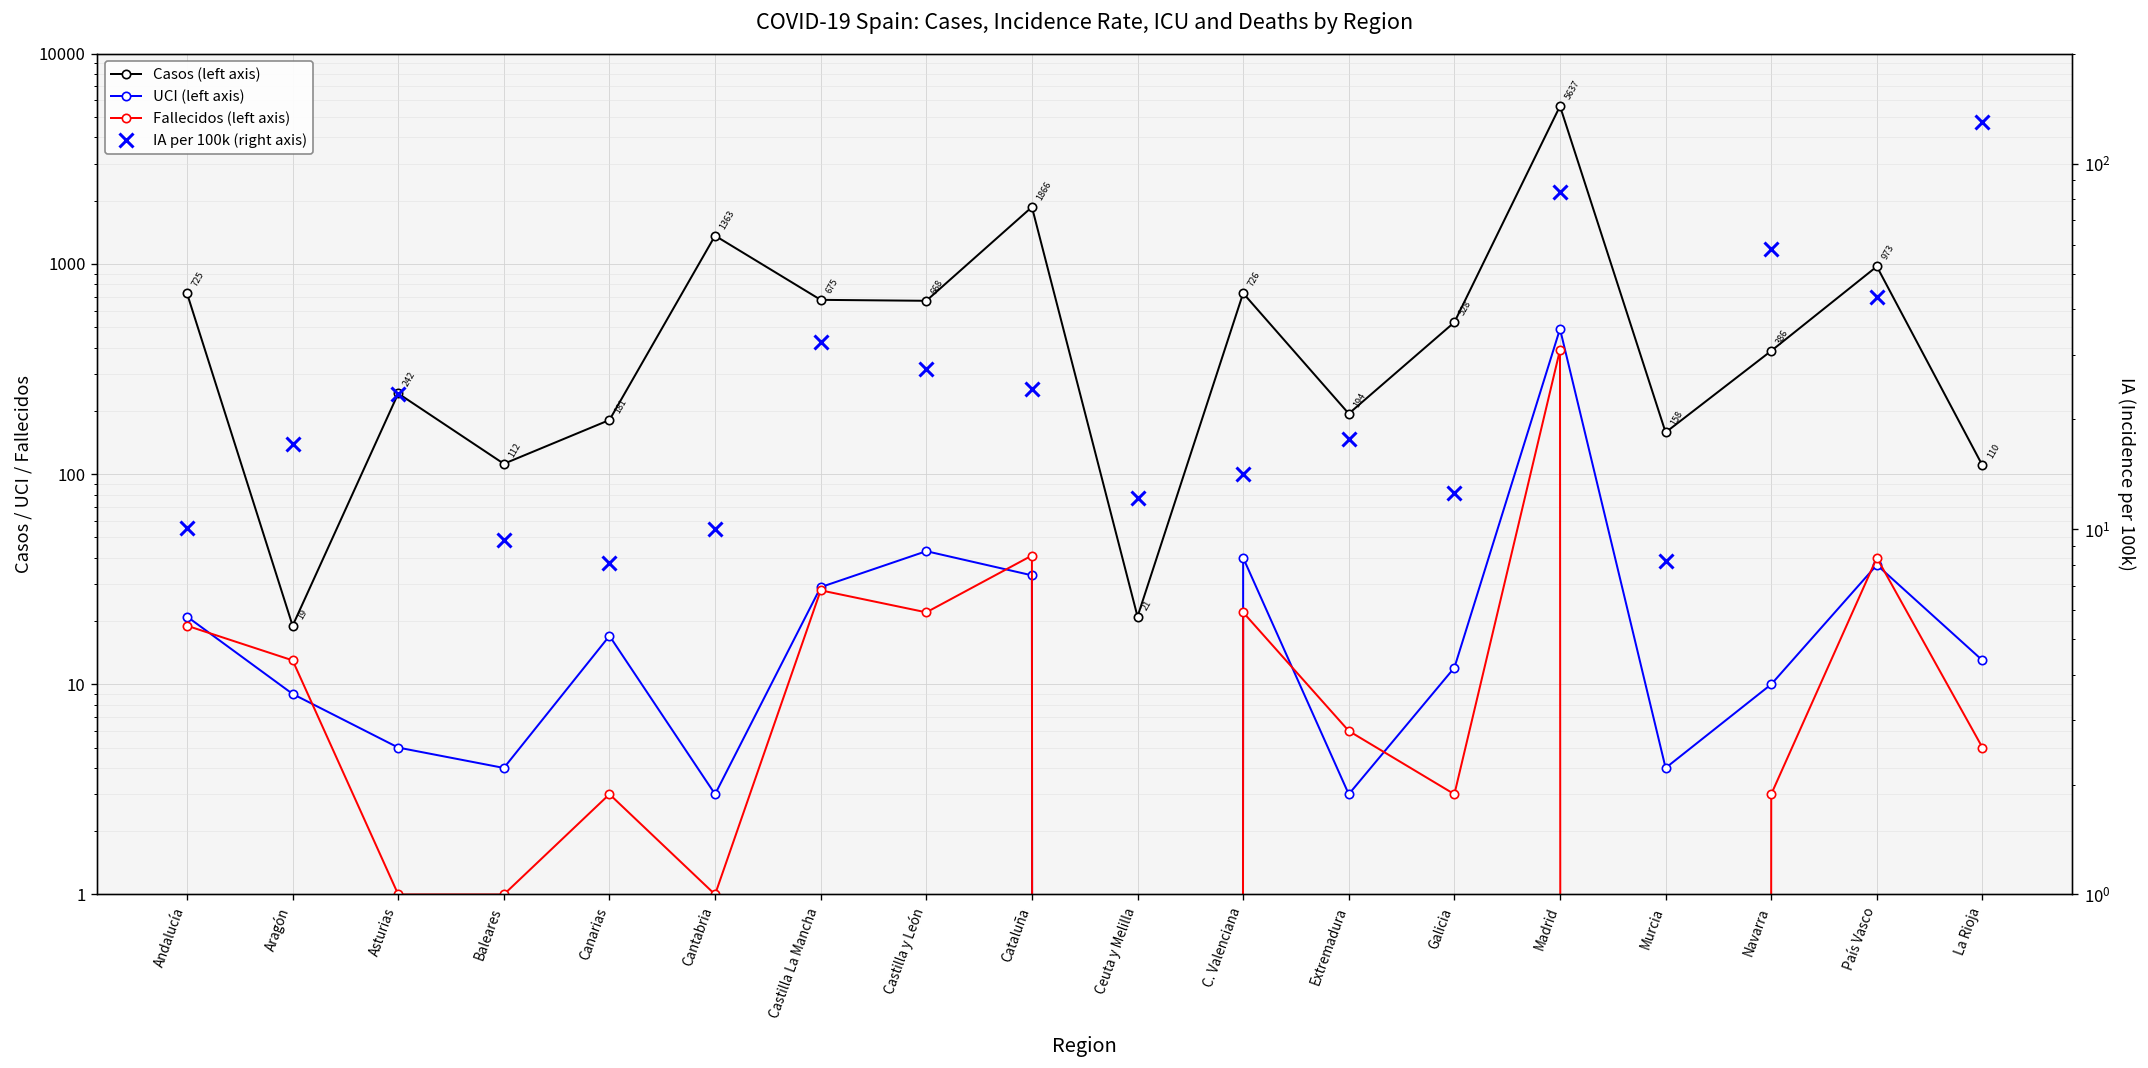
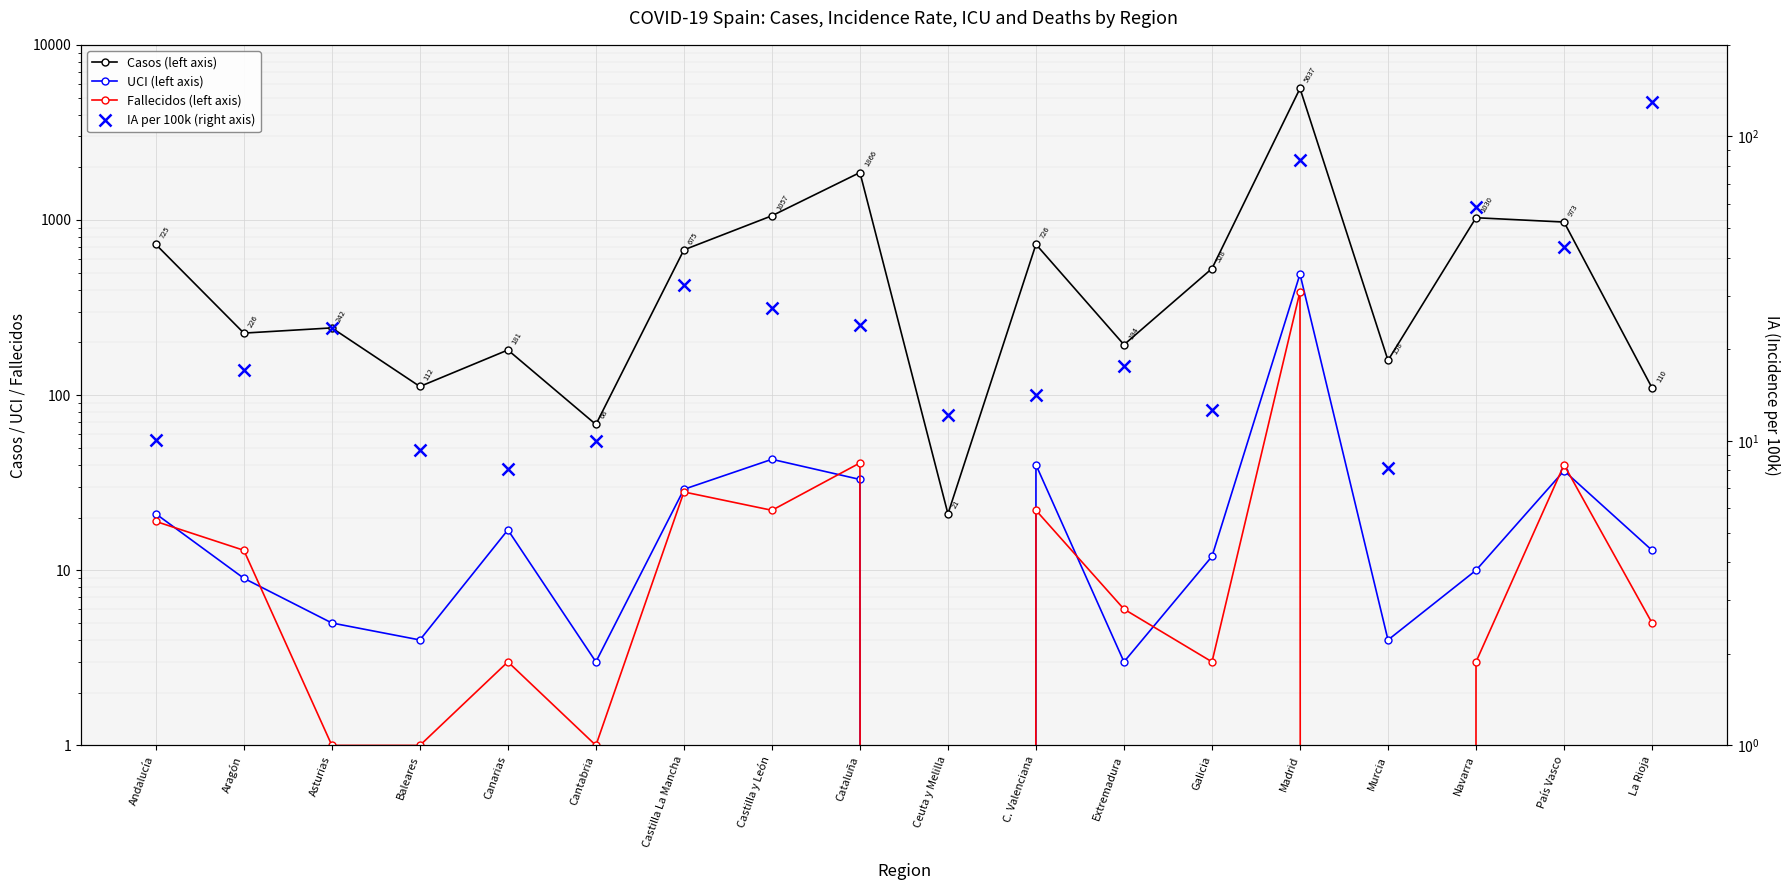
Casos (left axis), Aragón: 19 -> 226
Casos (left axis), Cantabria: 1363 -> 68
Casos (left axis), Castilla y León: 668 -> 1057
Casos (left axis), Navarra: 386 -> 1030
